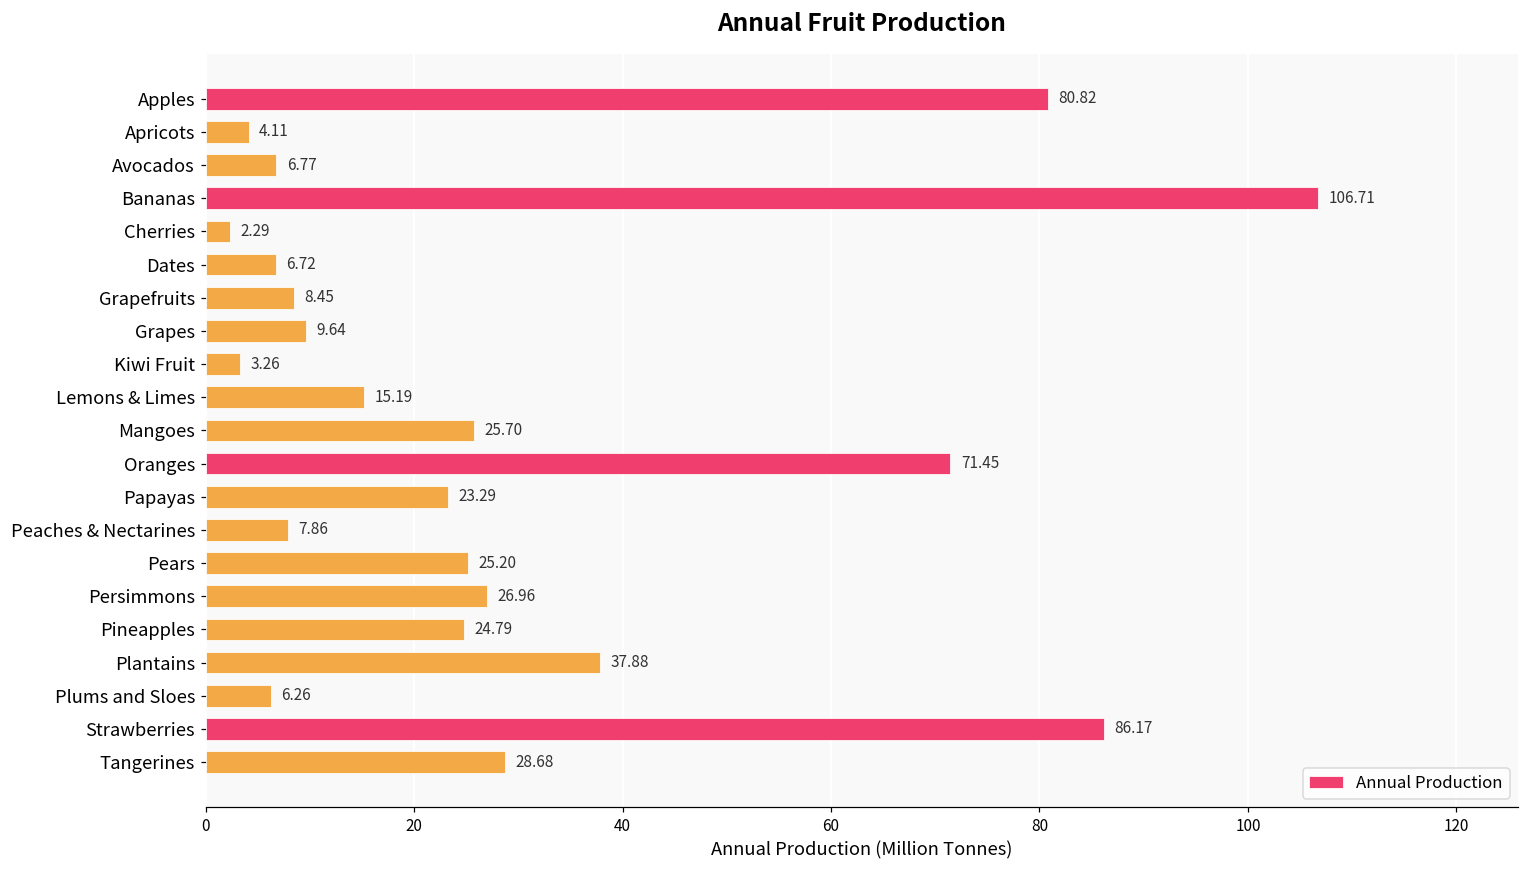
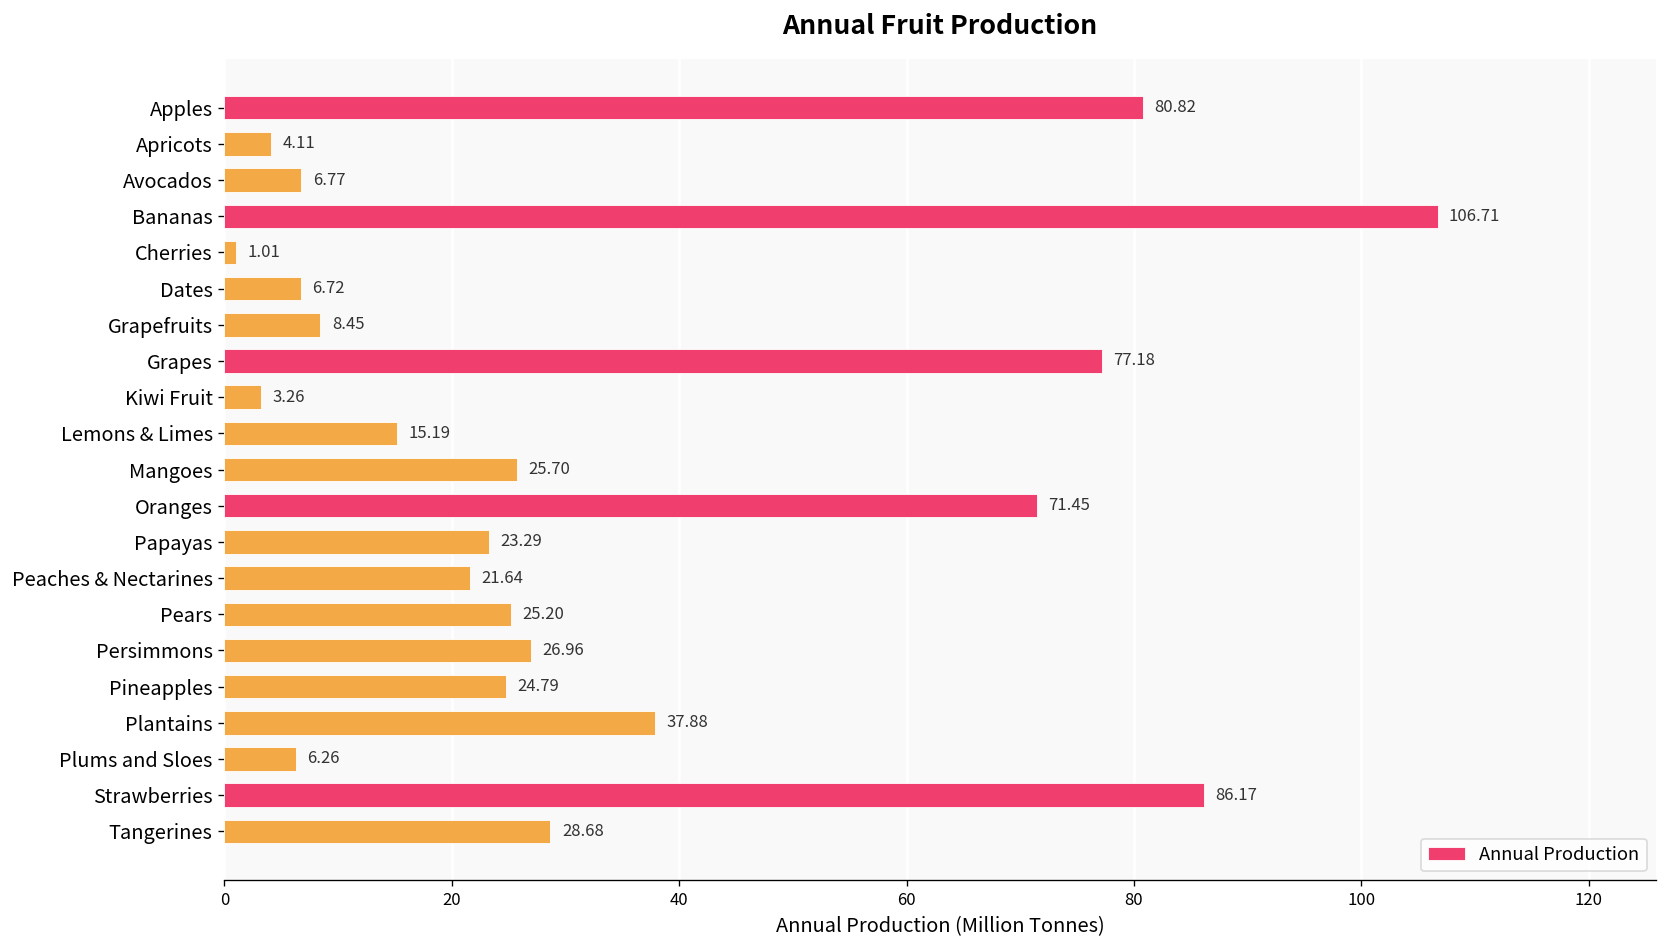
Cherries: 2.29 -> 1.01
Grapes: 9.64 -> 77.18
Peaches & Nectarines: 7.86 -> 21.64
